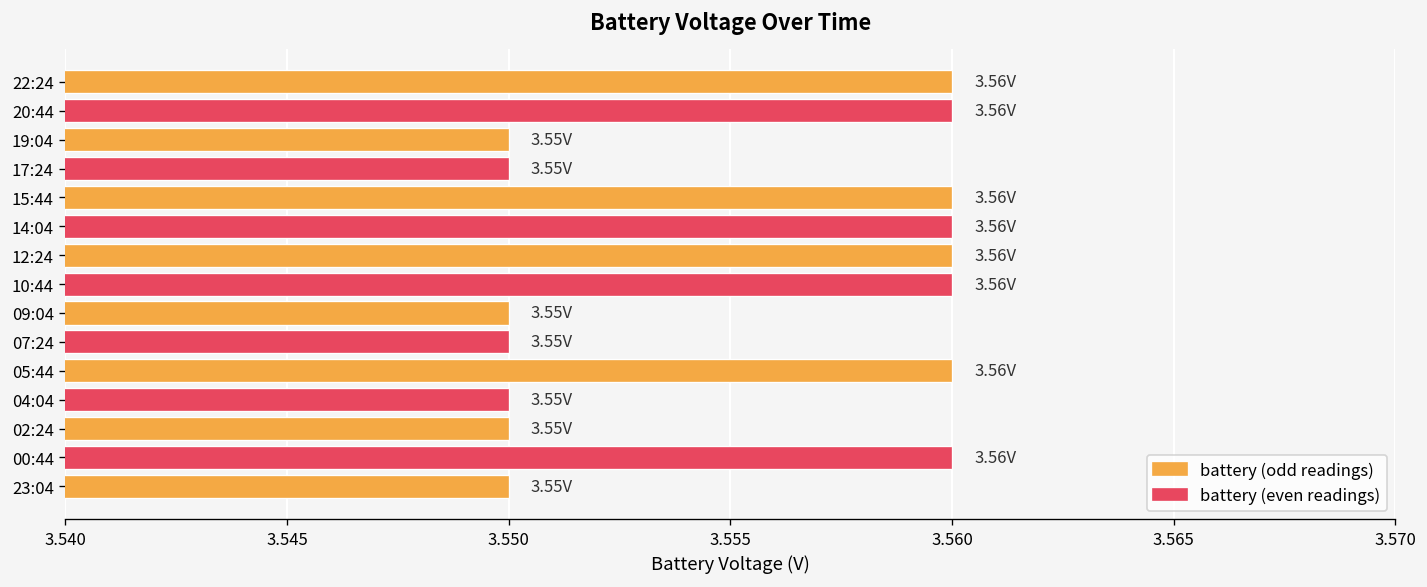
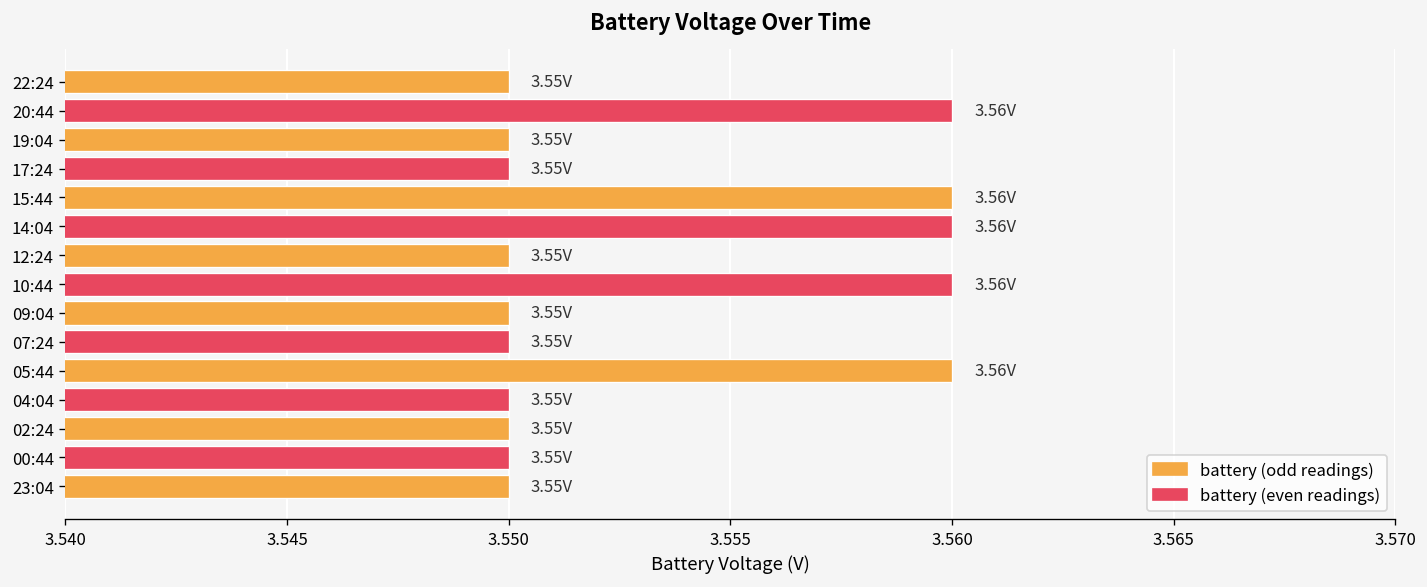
22:24: 3.56V -> 3.55V
12:24: 3.56V -> 3.55V
00:44: 3.56V -> 3.55V
